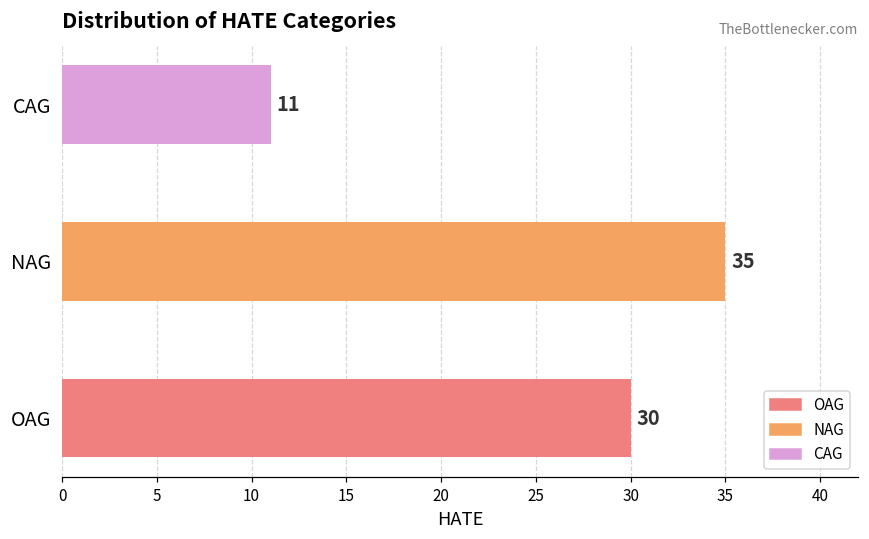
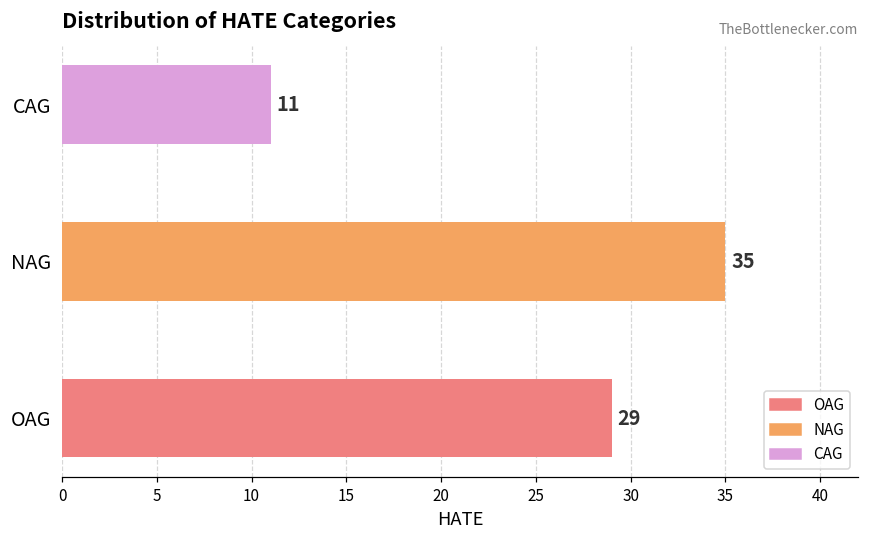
OAG: 30 -> 29
